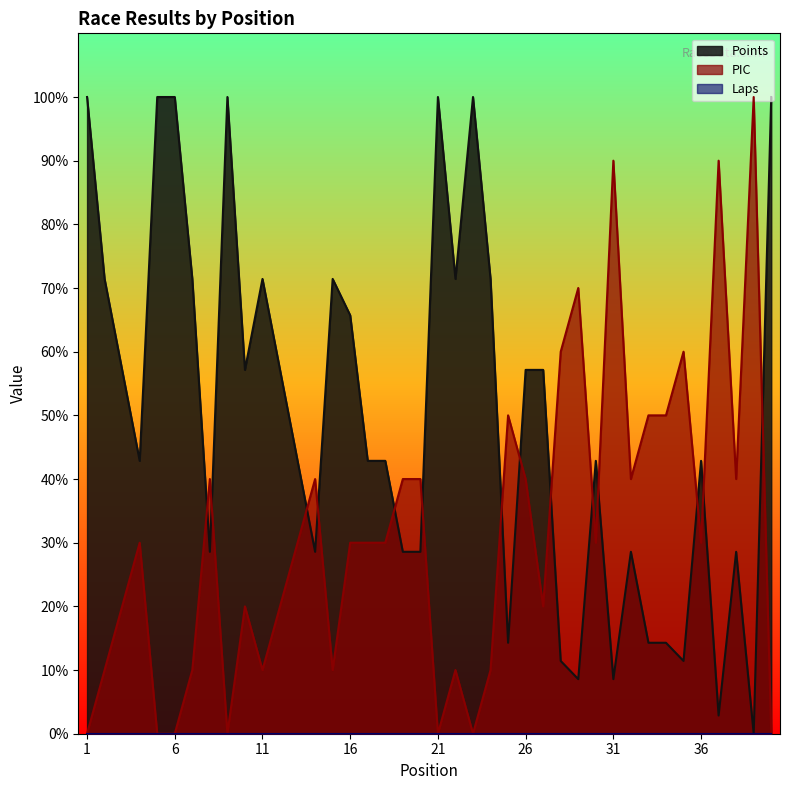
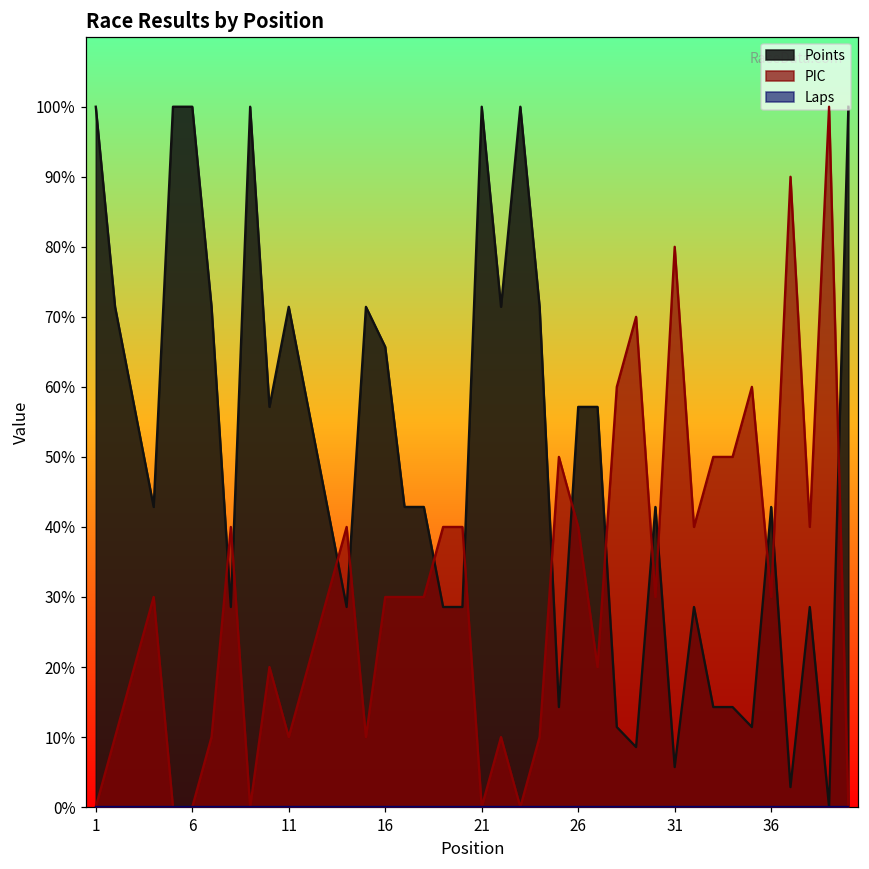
Points, 31: 9% -> 6%
PIC, 31: 90% -> 80%
